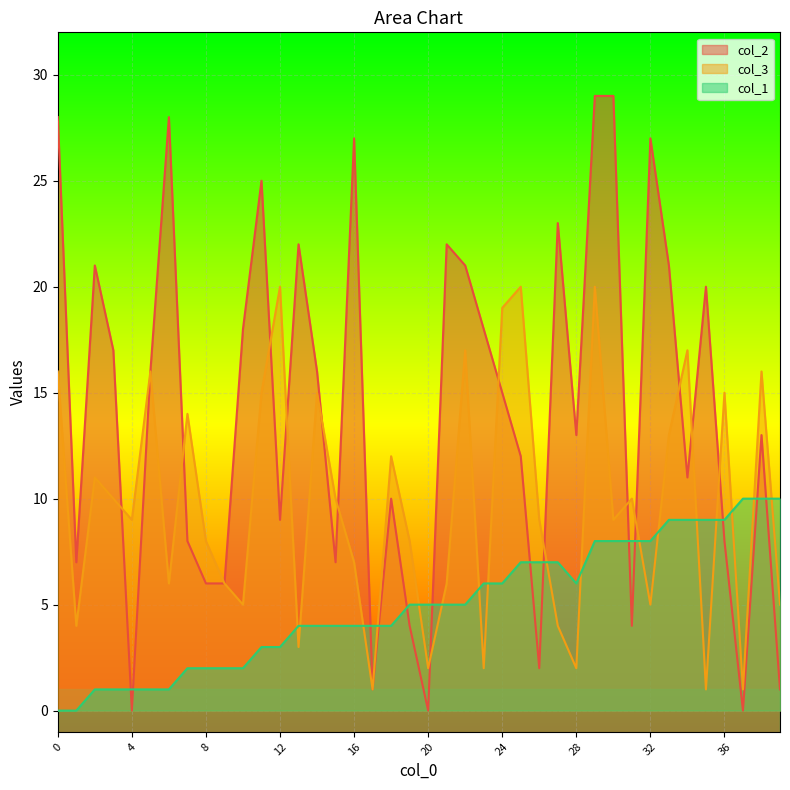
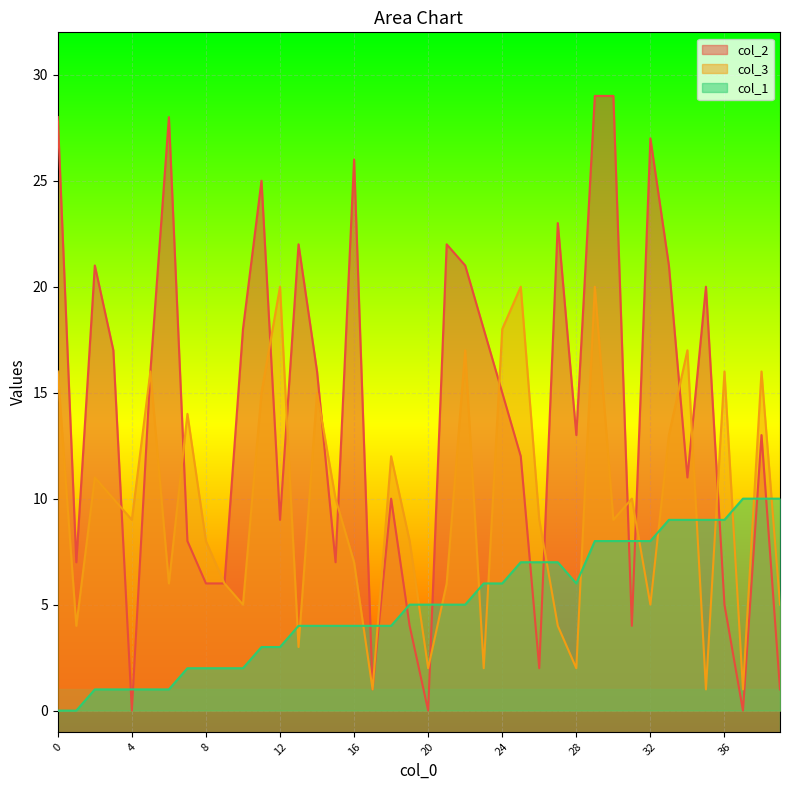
col_2, 16: 27 -> 26
col_3, 24: 19 -> 18
col_2, 36: 8 -> 5
col_3, 36: 15 -> 16
